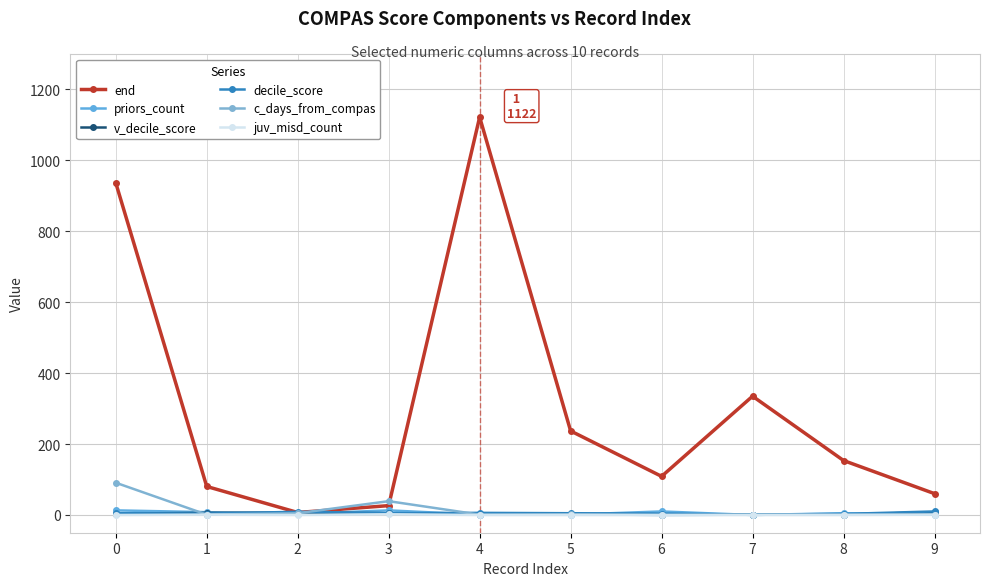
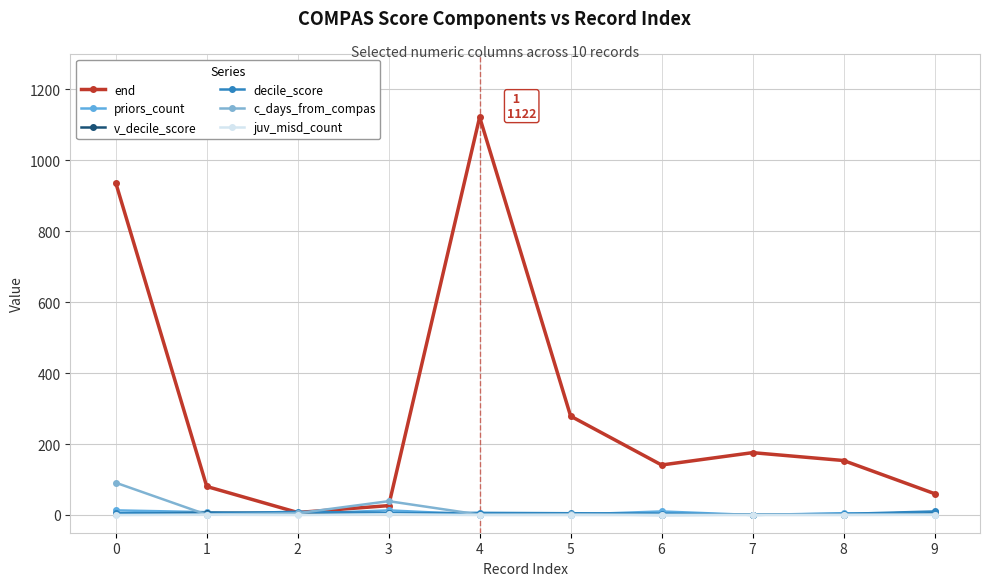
end, 5: 240 -> 280
end, 6: 110 -> 140
end, 7: 340 -> 180
